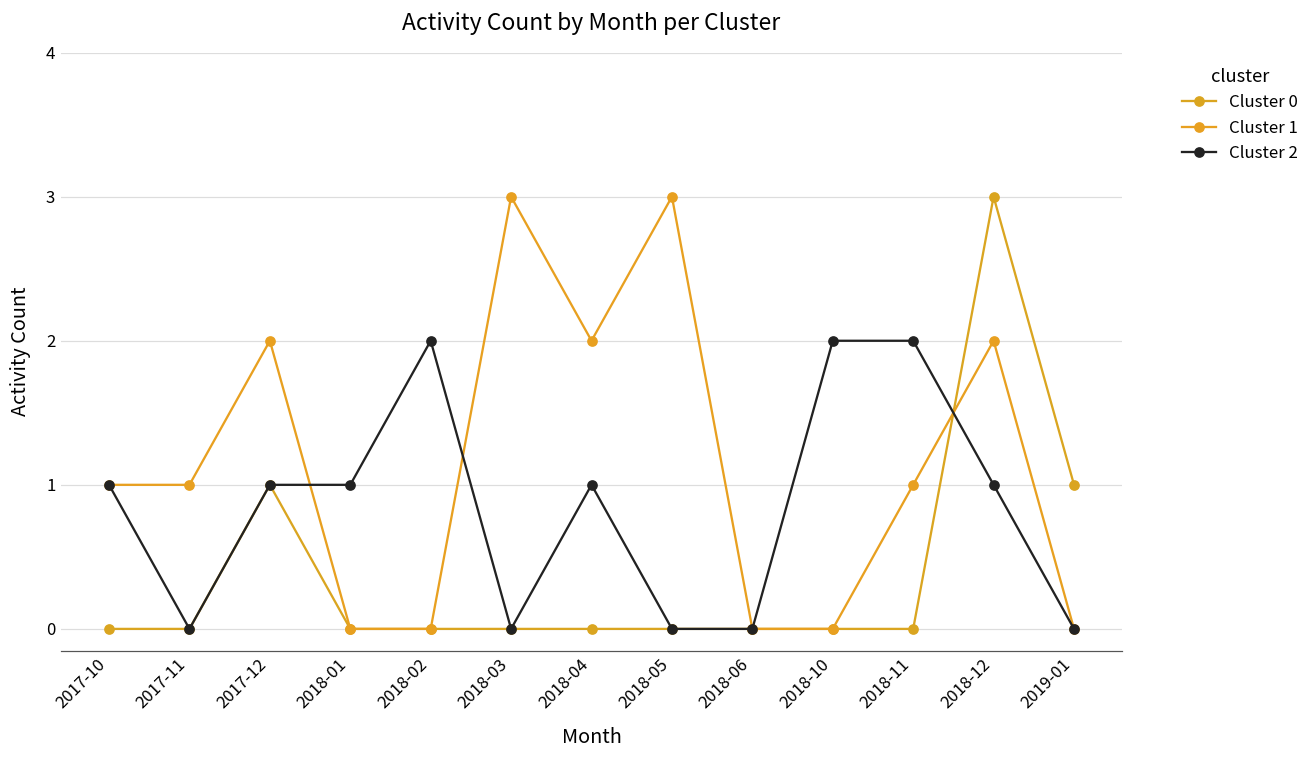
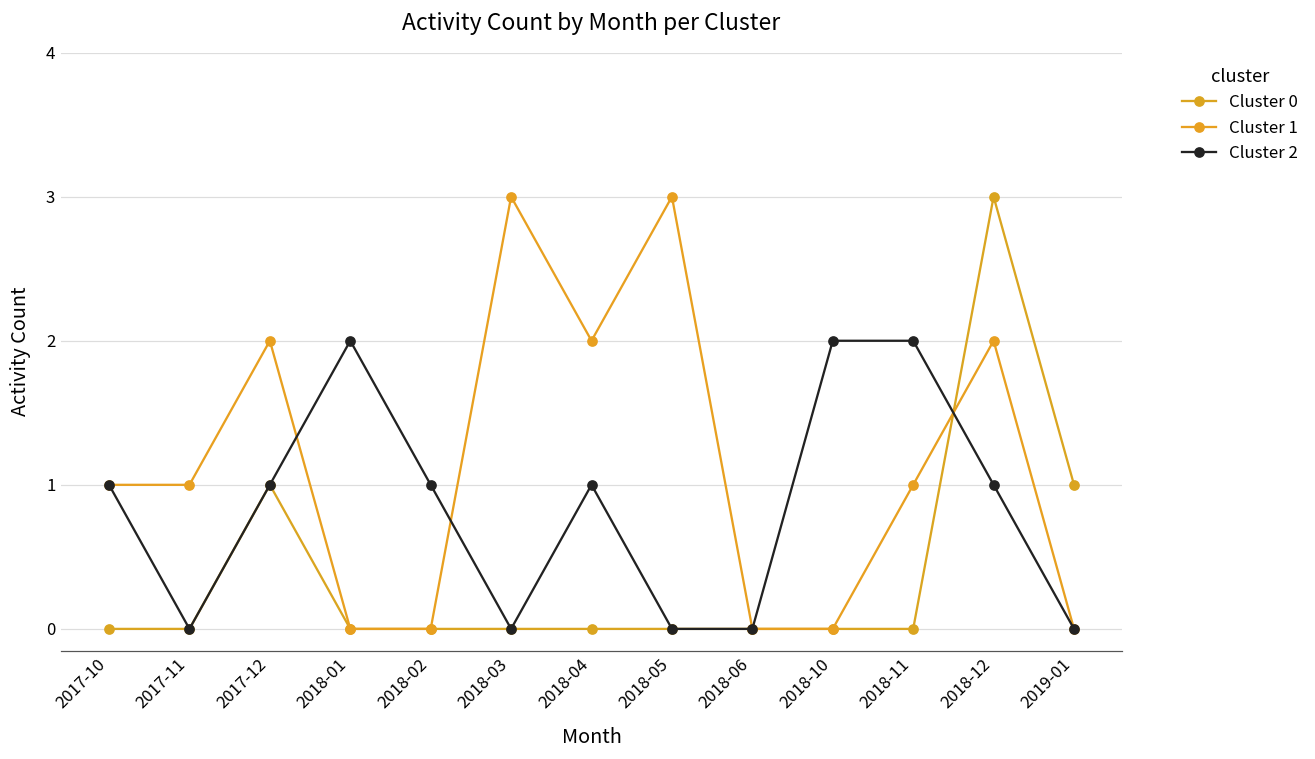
Cluster 2, 2018-01: 1 -> 2
Cluster 2, 2018-02: 2 -> 1
